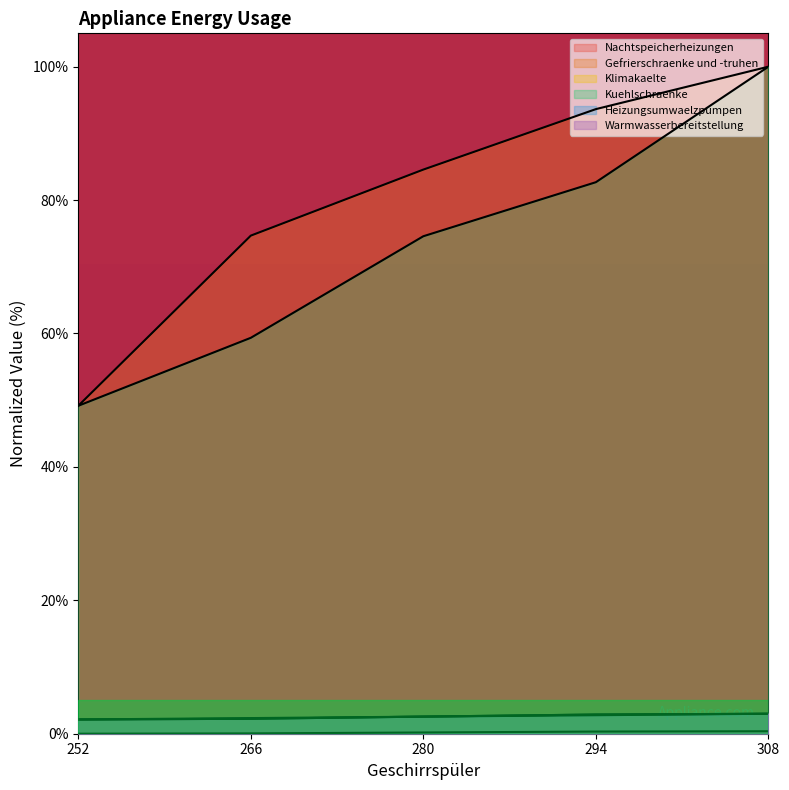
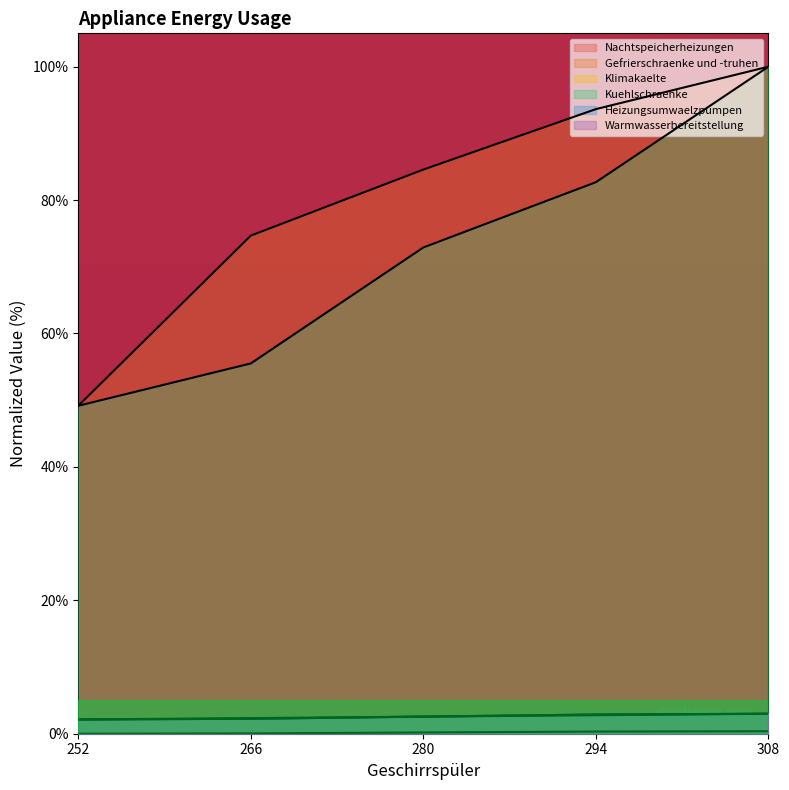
Kuehlschraenke, 266: 59% -> 56%
Kuehlschraenke, 280: 75% -> 73%
